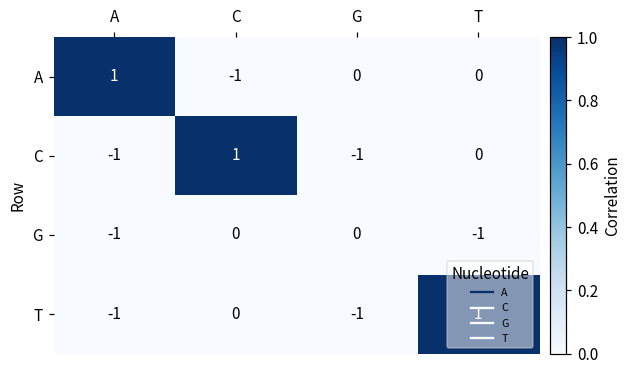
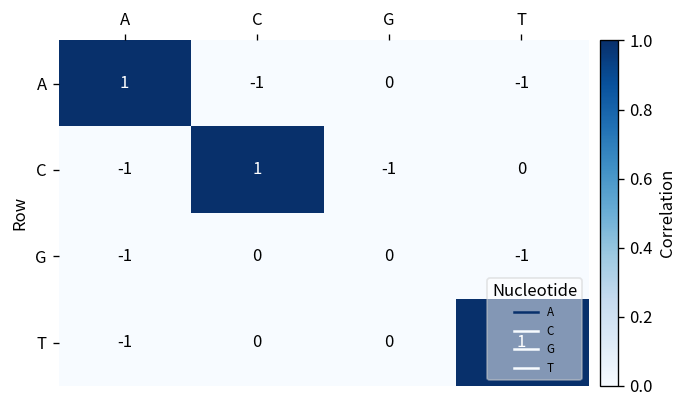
A, T: 0 -> -1
T, G: -1 -> 0
